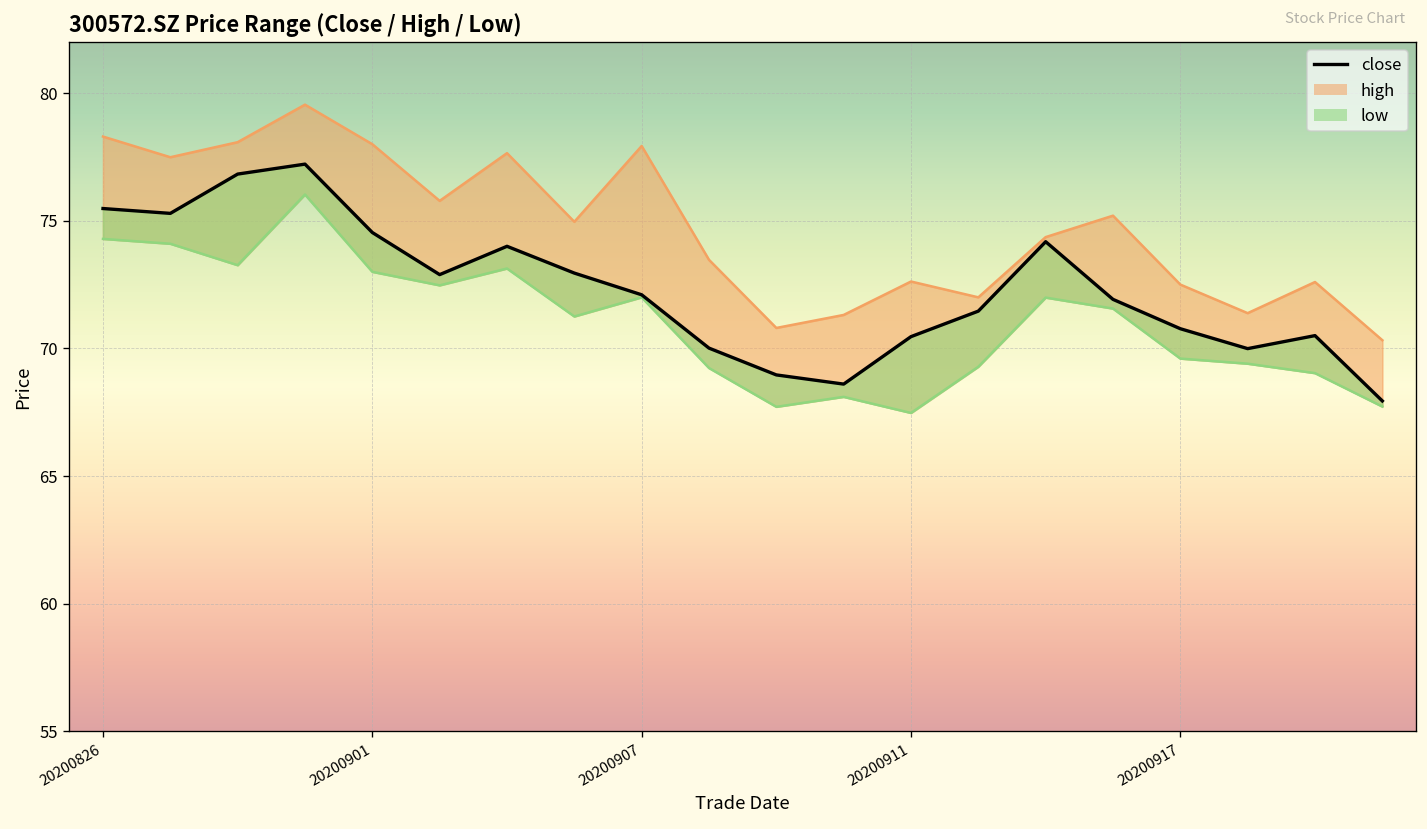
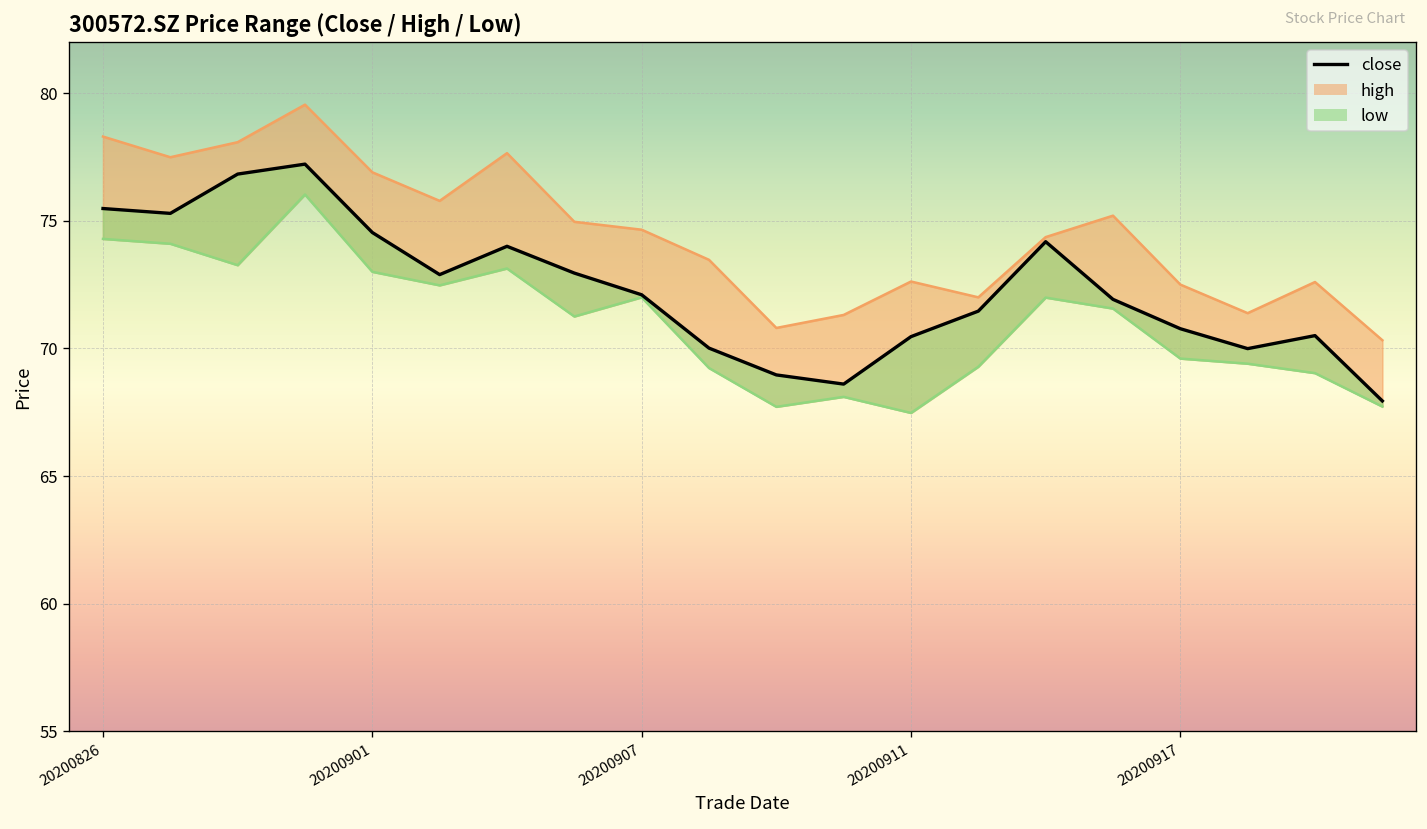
high, 20200901: 78.0 -> 76.9
high, 20200907: 77.9 -> 74.7
